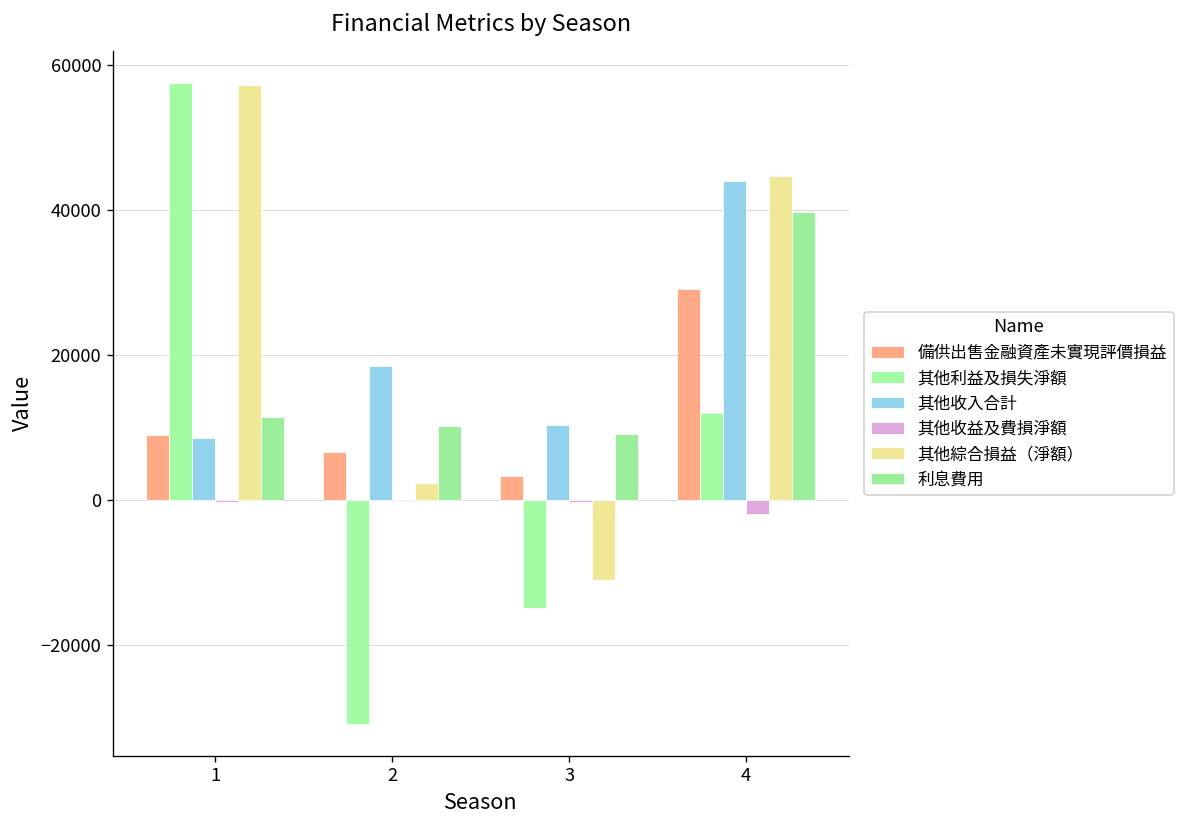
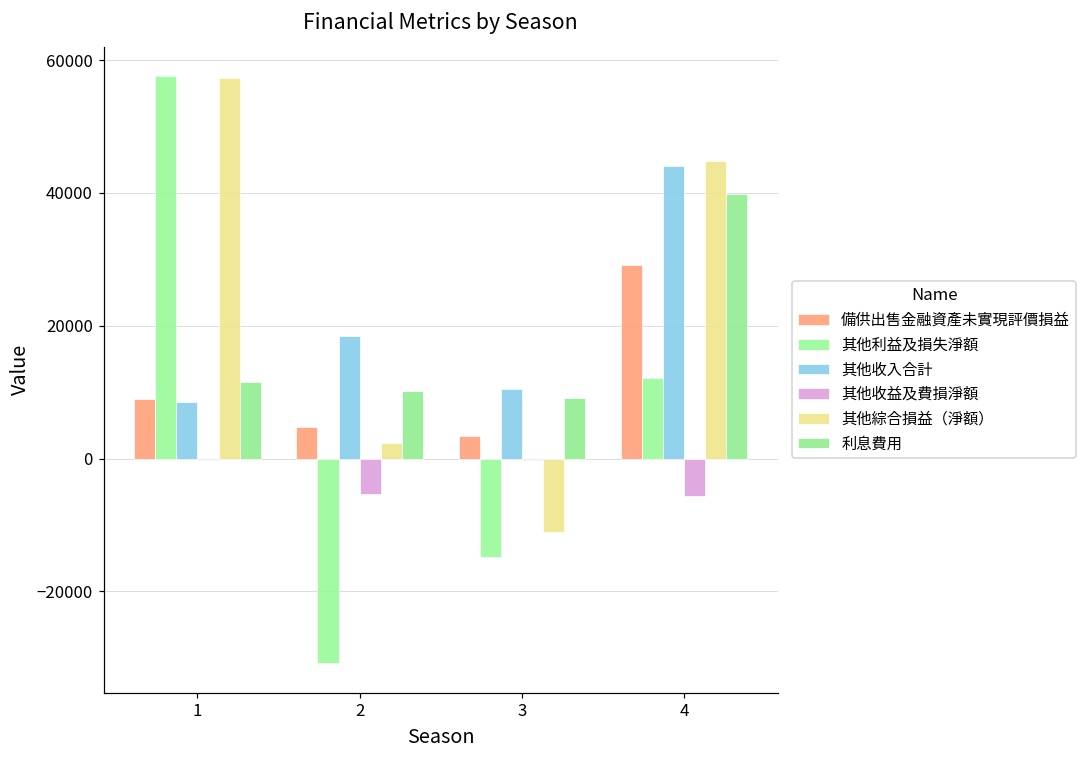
備供出售金融資產未實現評價損益, 2: 7000 -> 5000
其他收益及費損淨額, 2: 0 -> -5000
其他收益及費損淨額, 4: -2000 -> -6000
